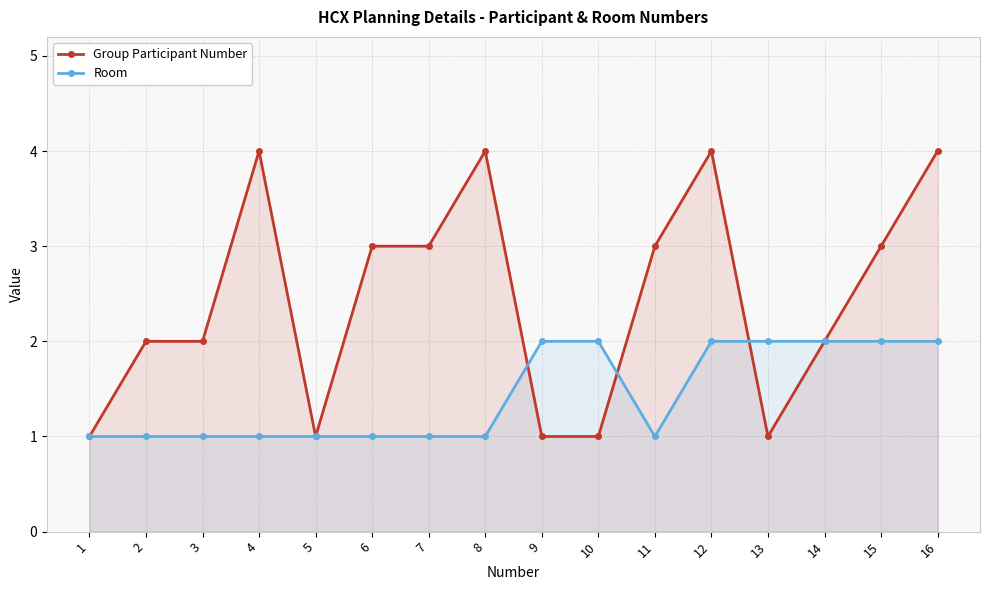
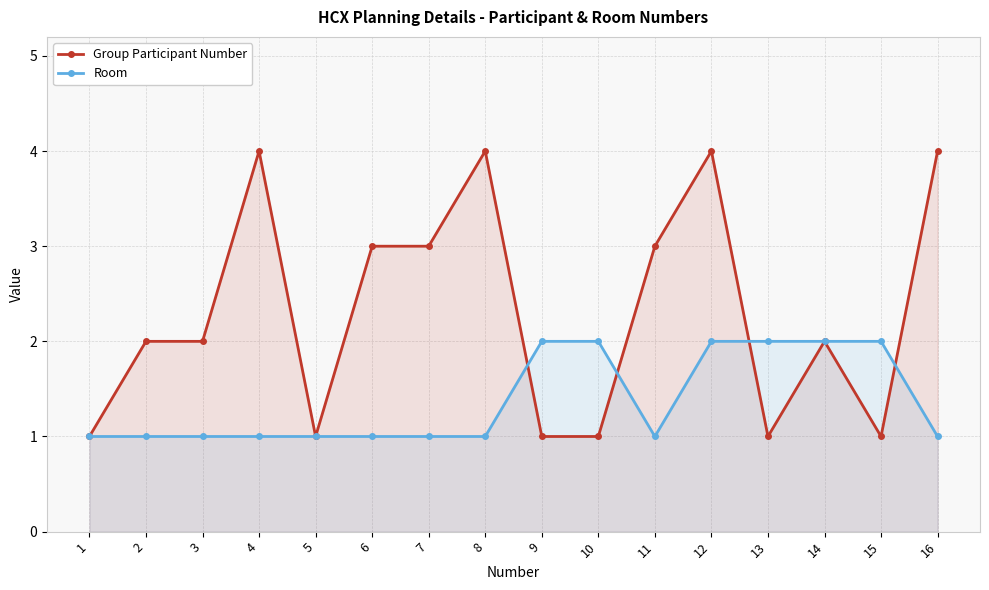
Group Participant Number, 15: 3 -> 1
Room, 16: 2 -> 1
